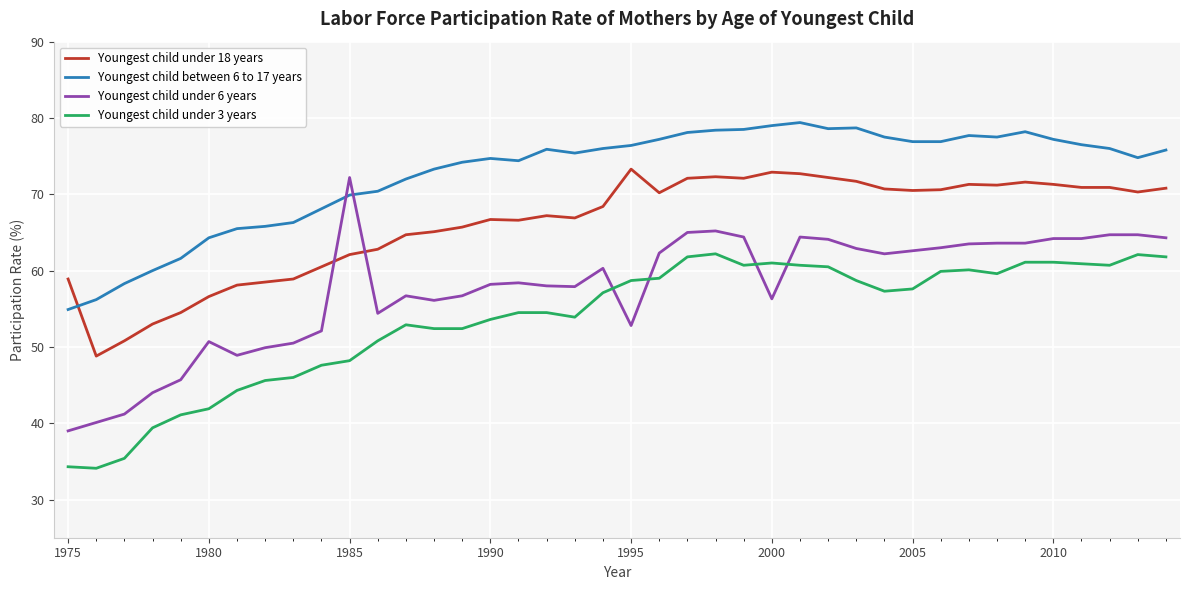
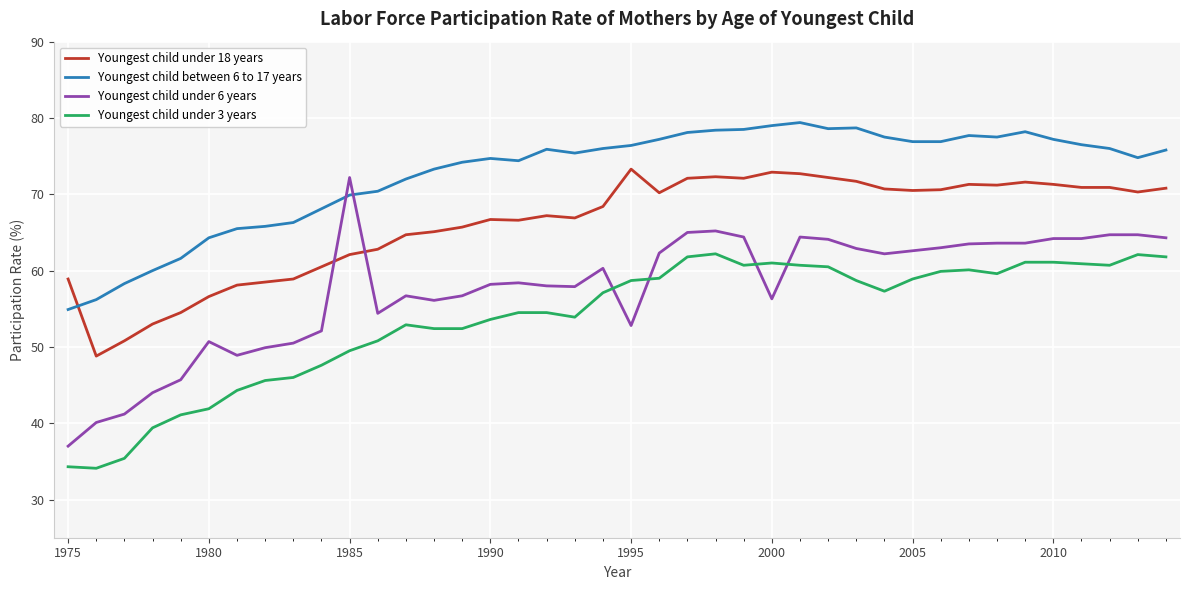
Youngest child under 6 years, 1975: 39 -> 37
Youngest child under 3 years, 1985: 48 -> 50
Youngest child under 3 years, 2005: 58 -> 59
